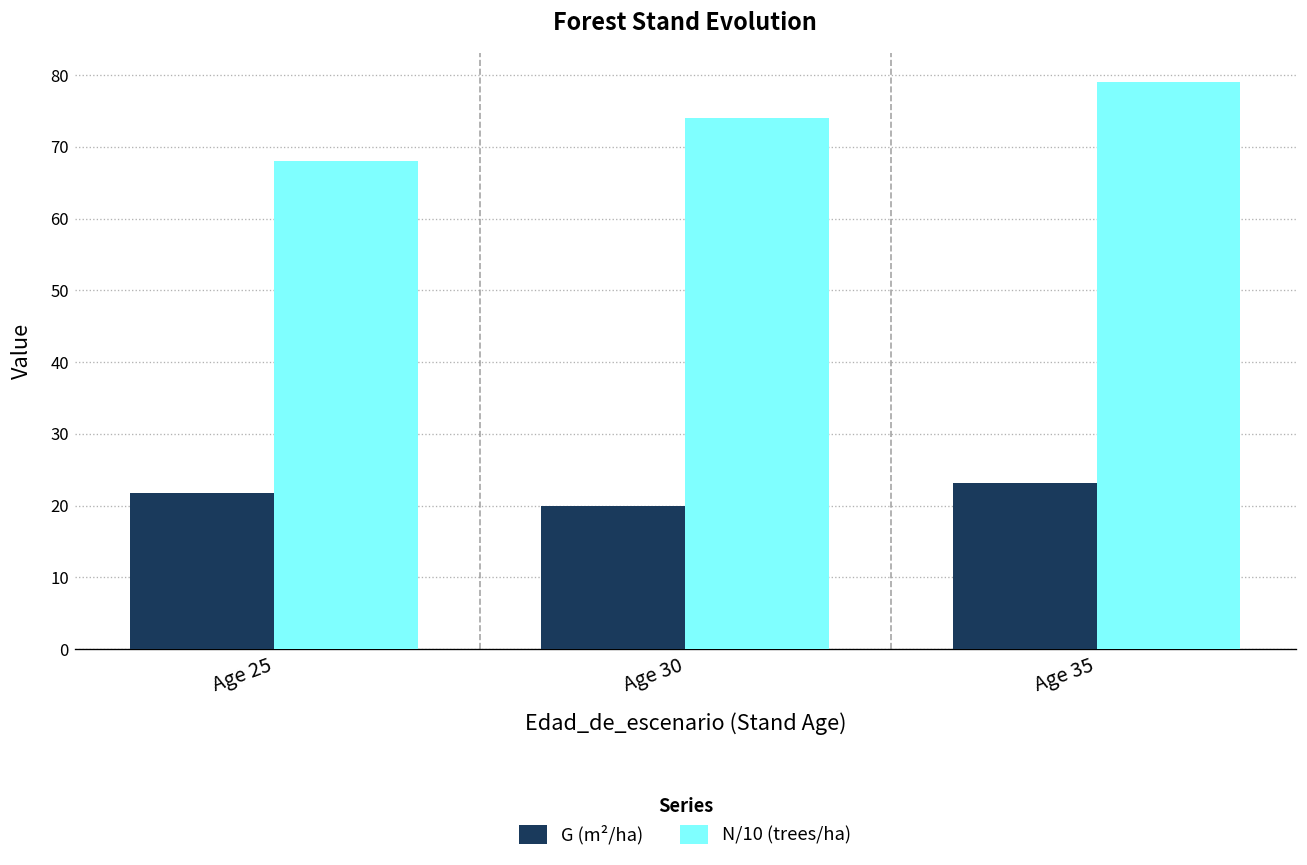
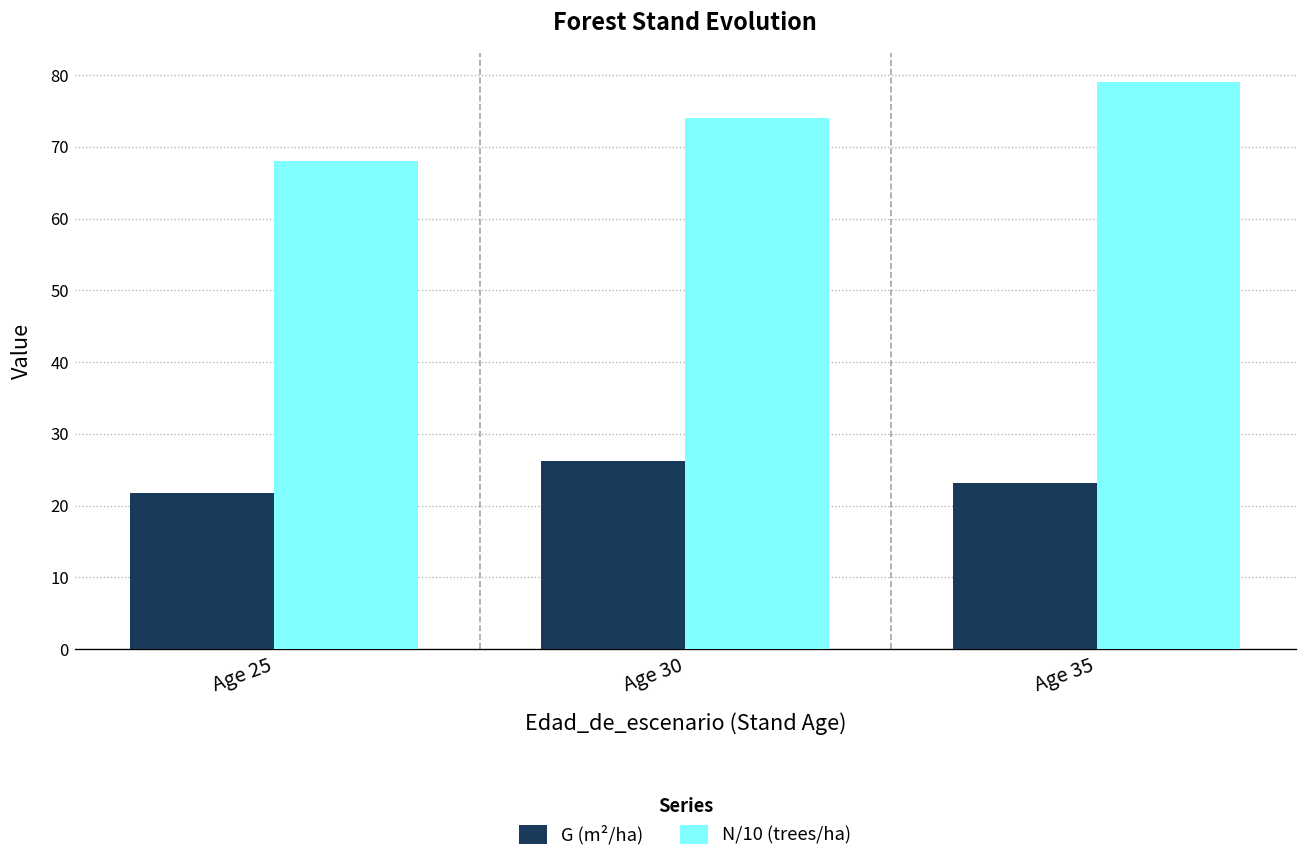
G (m²/ha), Age 30: 20 -> 26
